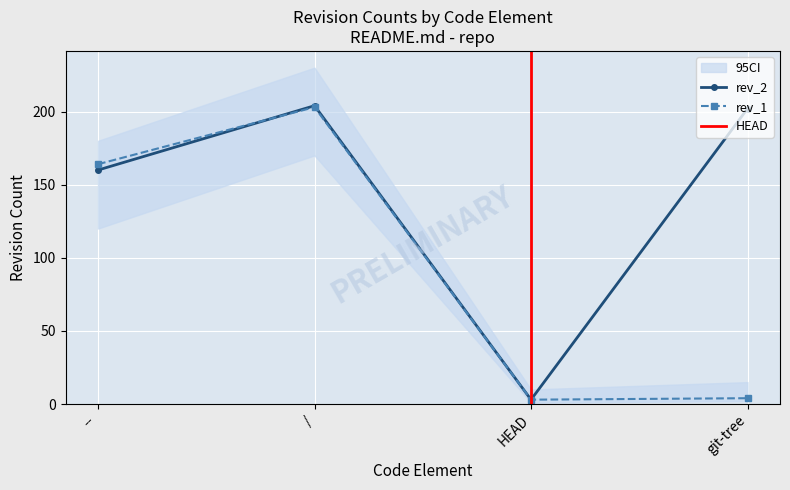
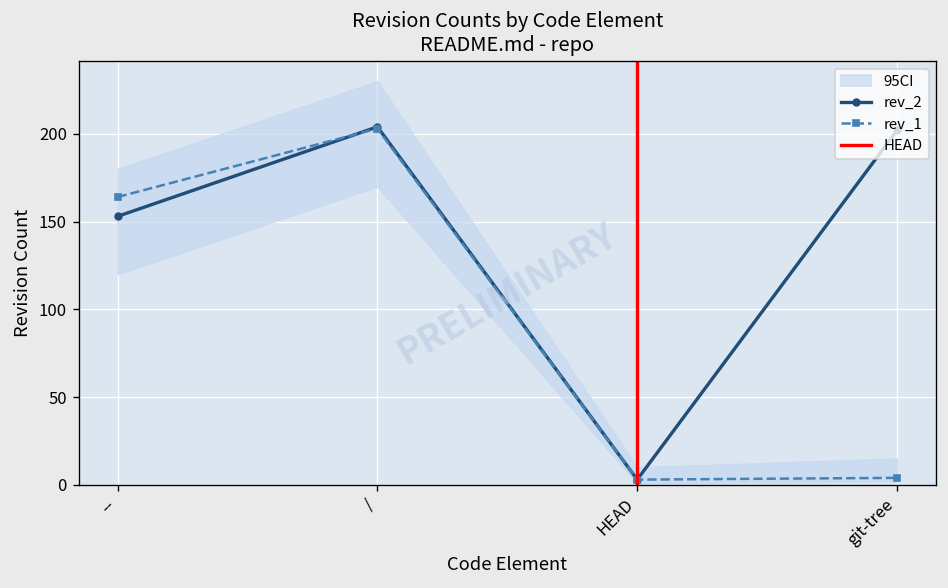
rev_2, --: 160 -> 153
